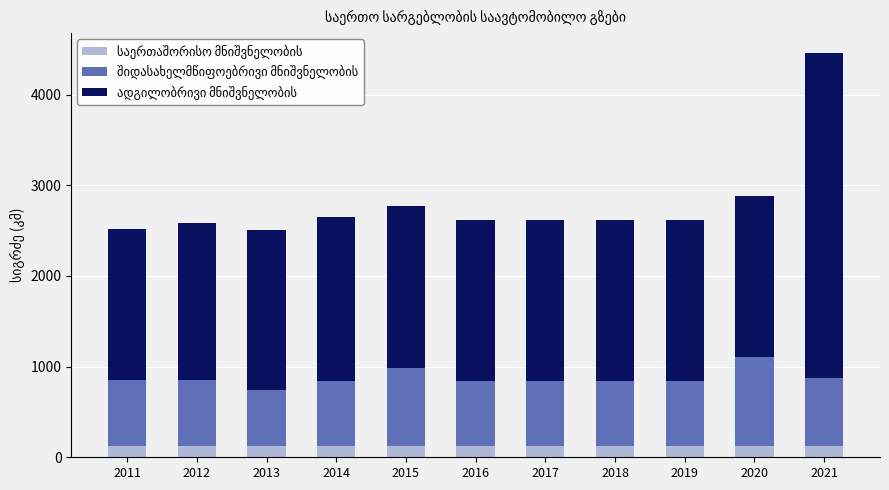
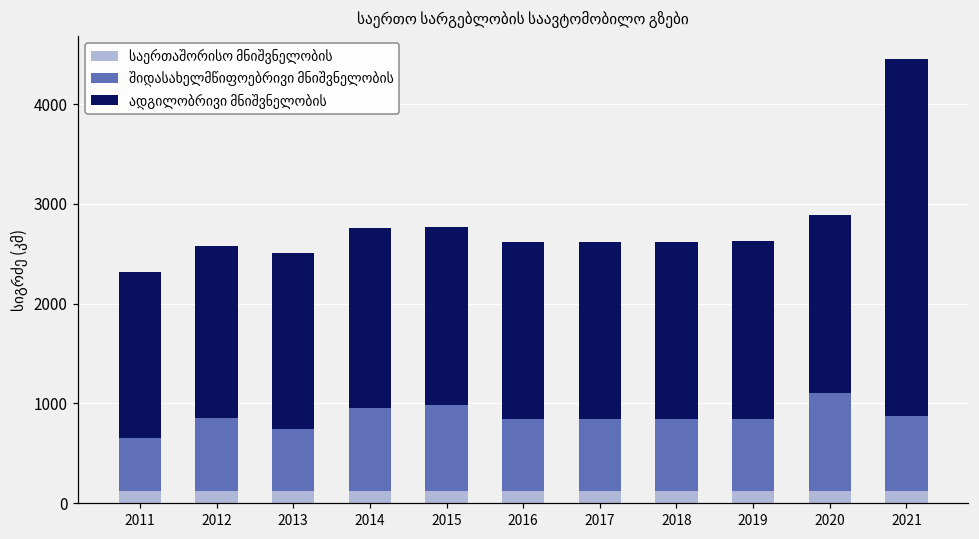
შიდასახელმწიფოებრივი მნიშვნელობის, 2011: 700 -> 500
შიდასახელმწიფოებრივი მნიშვნელობის, 2014: 700 -> 800
